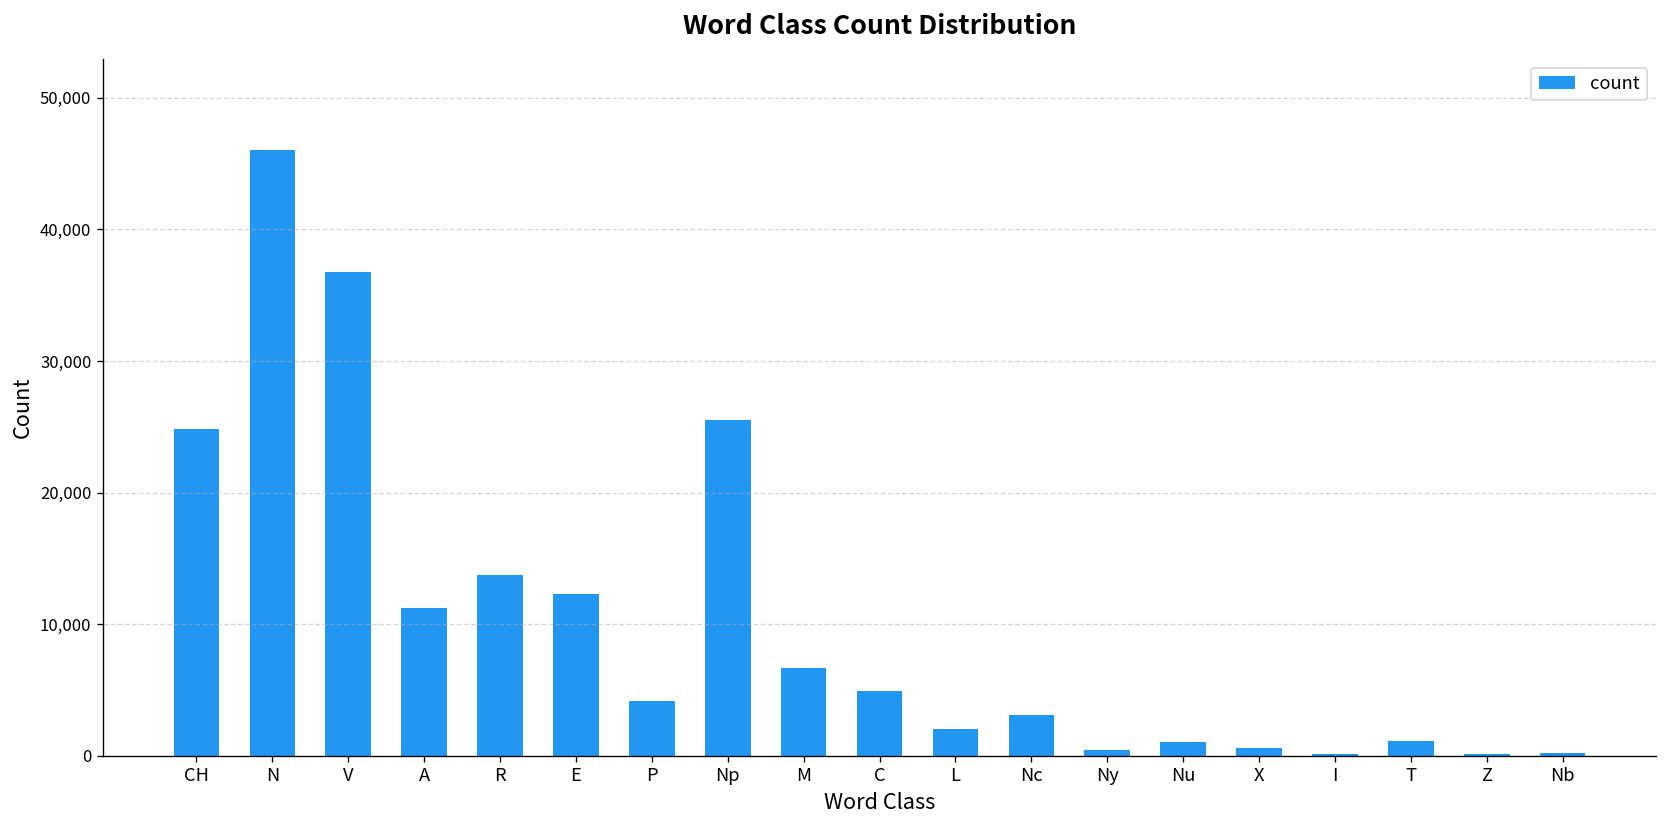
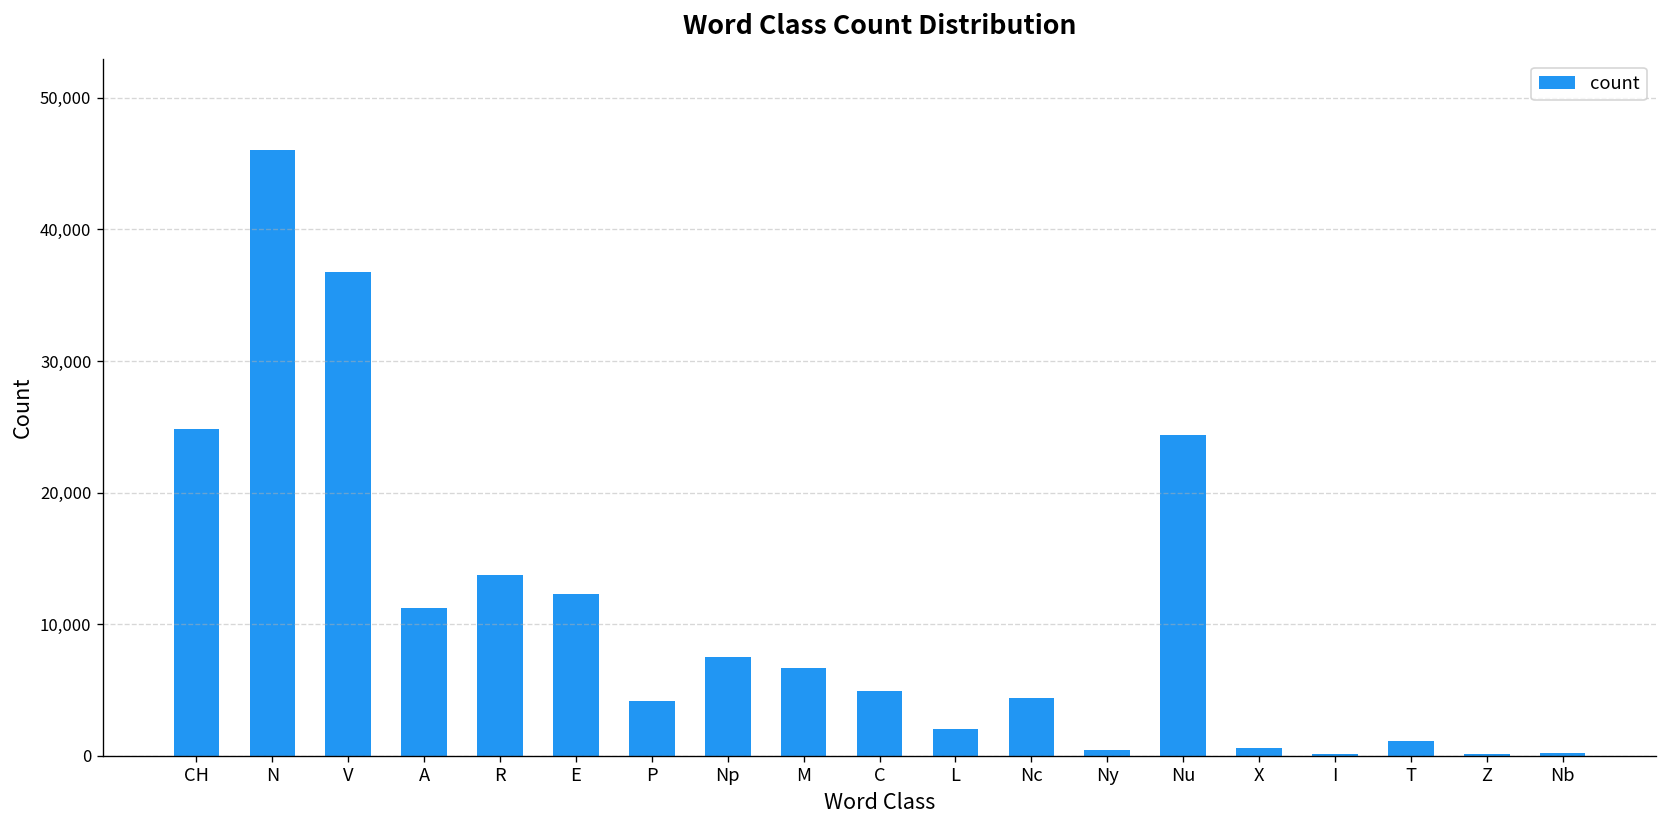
Np: 25,500 -> 7,500
Nc: 3,100 -> 4,400
Nu: 1,000 -> 24,400
